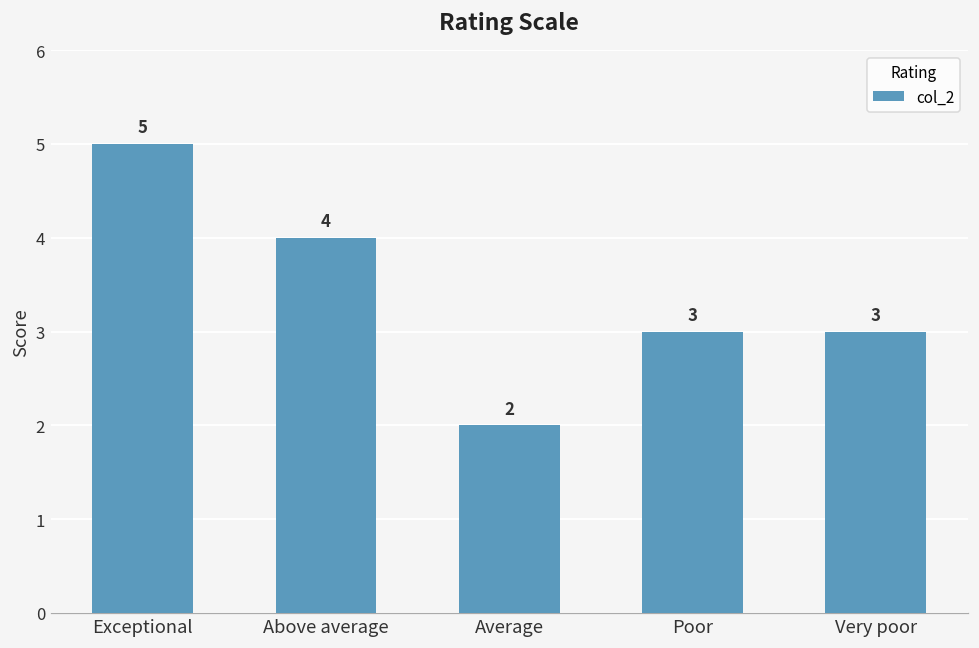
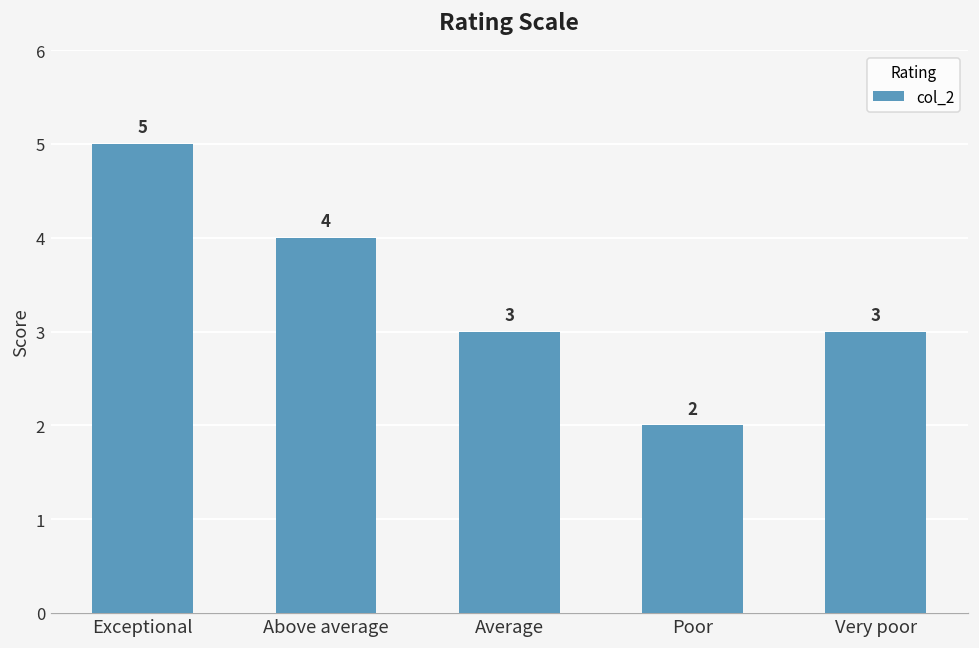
Average: 2 -> 3
Poor: 3 -> 2
